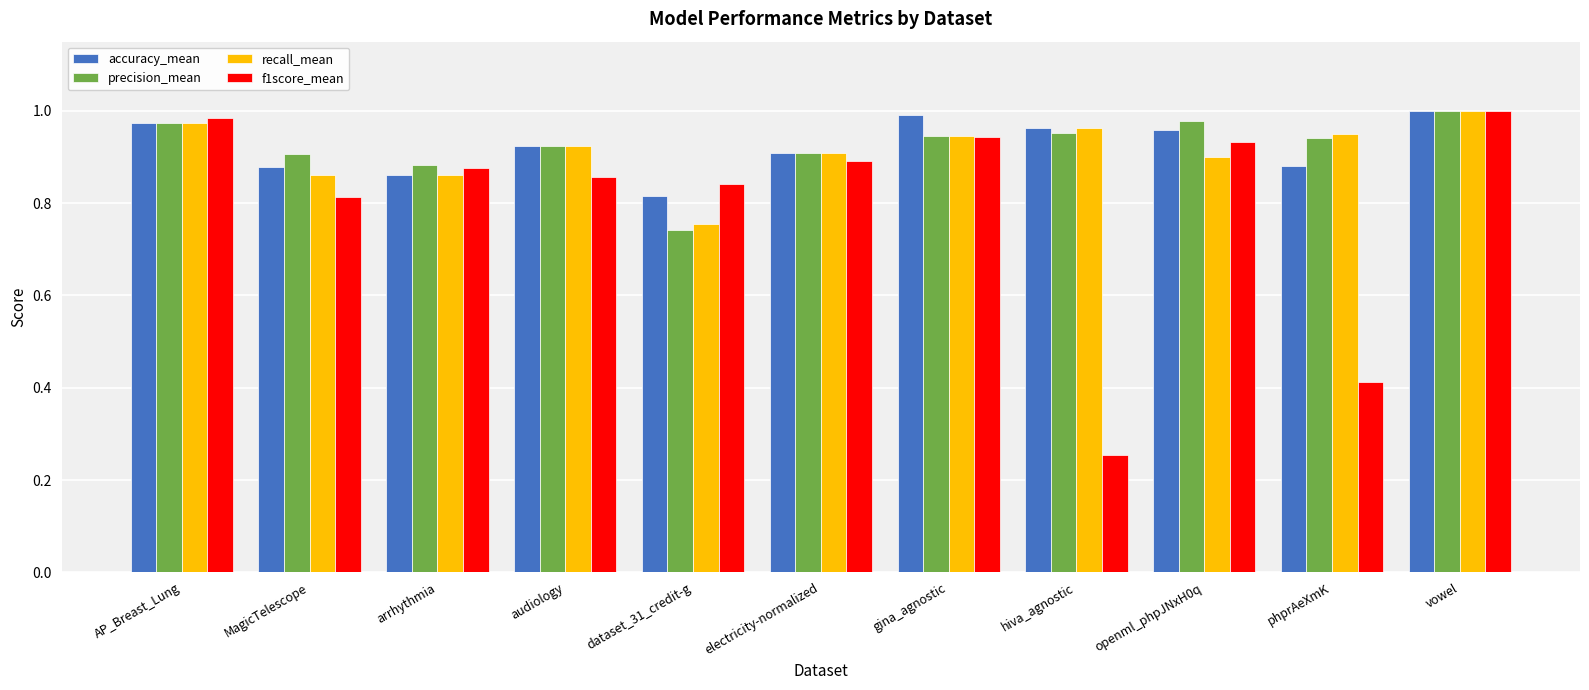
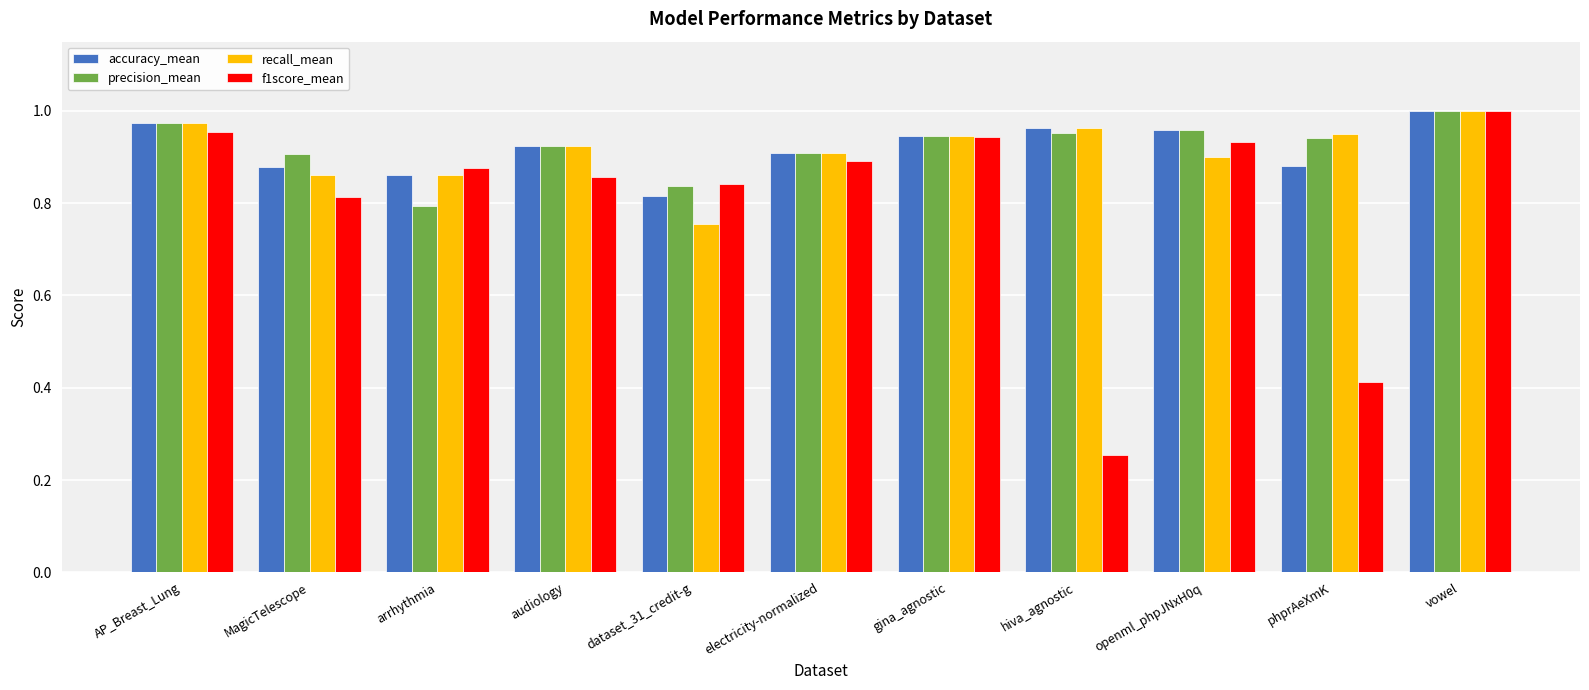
f1score_mean, AP_Breast_Lung: 0.99 -> 0.96
precision_mean, arrhythmia: 0.88 -> 0.79
precision_mean, dataset_31_credit-g: 0.74 -> 0.84
accuracy_mean, gina_agnostic: 0.99 -> 0.95
precision_mean, openml_phpJNxH0q: 0.98 -> 0.96
